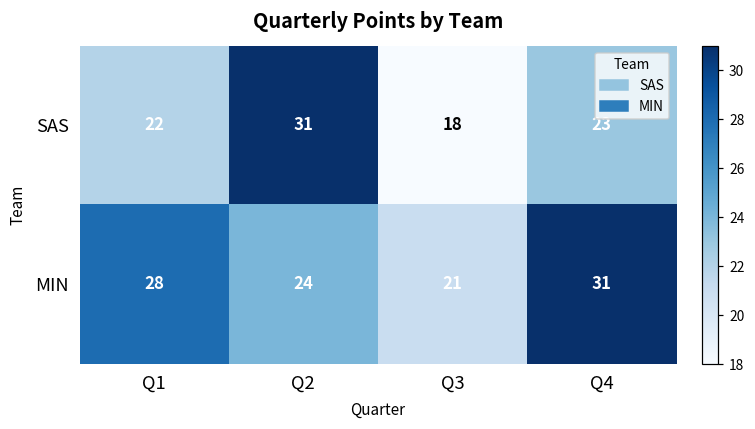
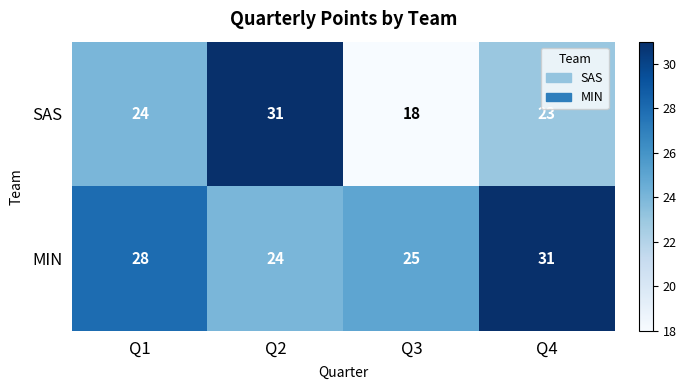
SAS, Q1: 22 -> 24
MIN, Q3: 21 -> 25
